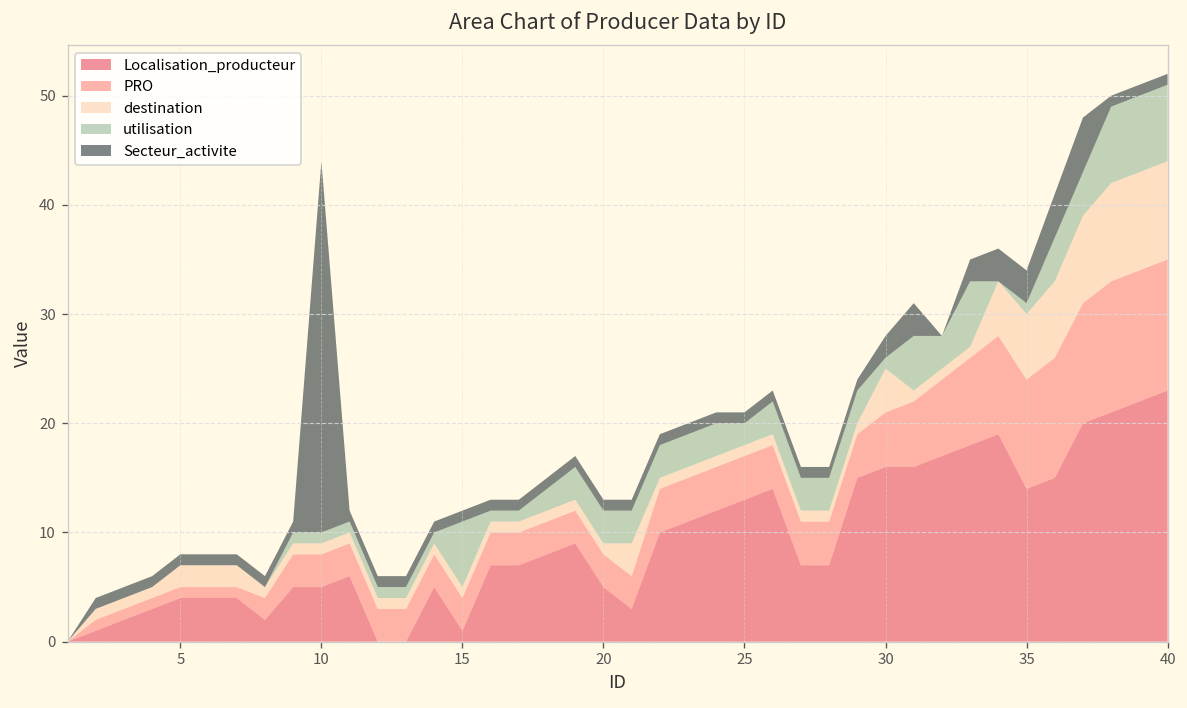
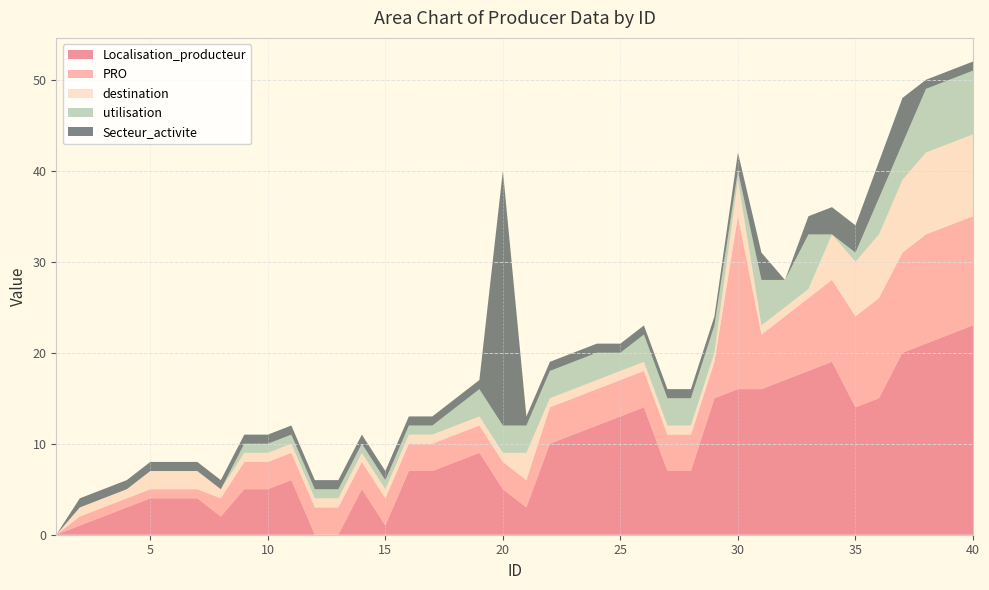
Secteur_activite, 10: 34 -> 1
utilisation, 15: 6 -> 1
Secteur_activite, 20: 1 -> 28
PRO, 30: 5 -> 19
